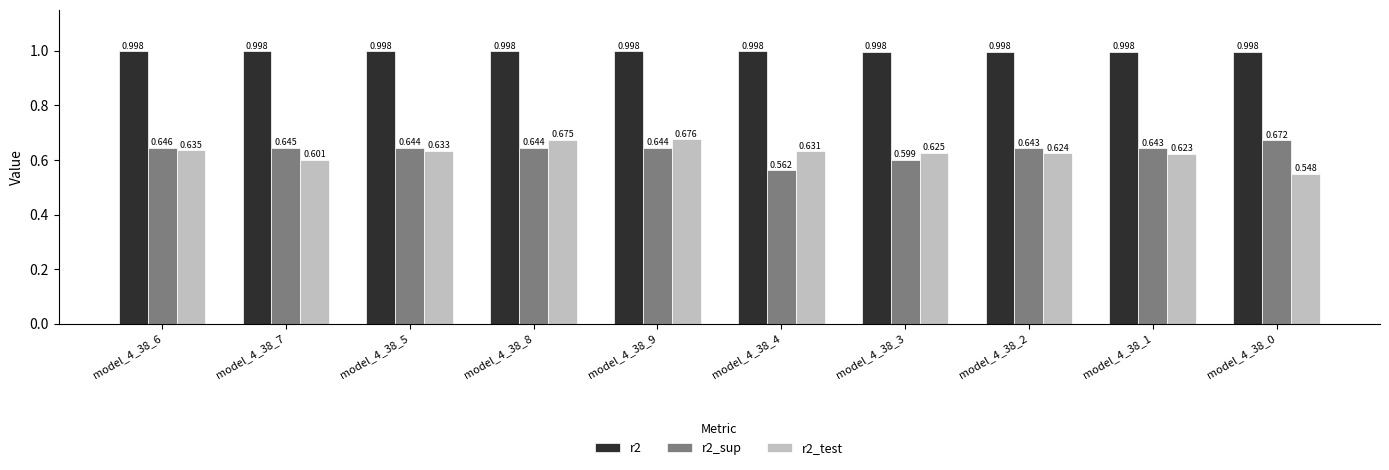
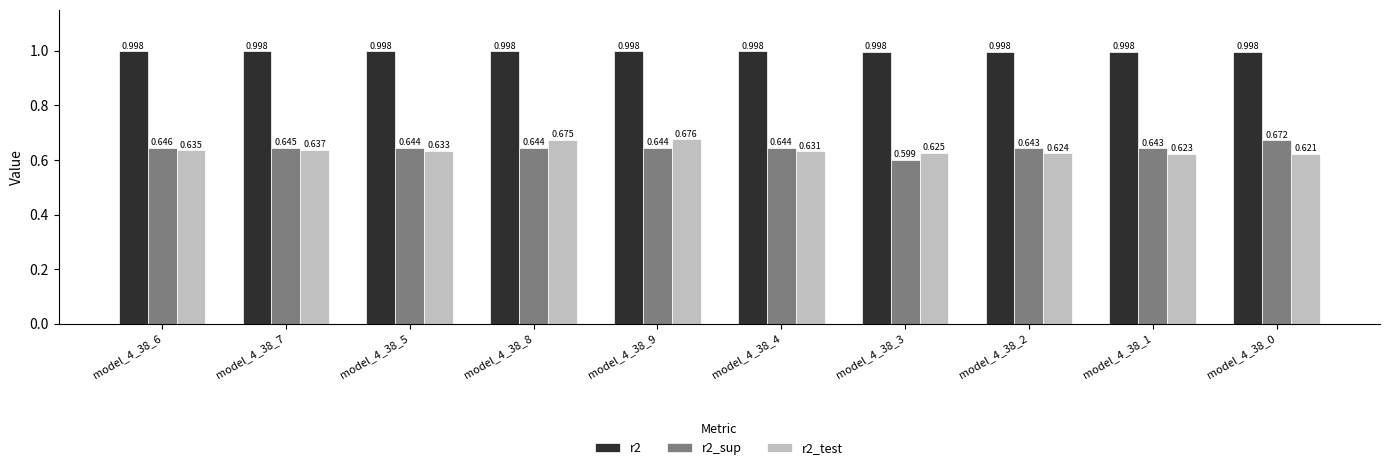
r2_test, model_4_38_7: 0.601 -> 0.637
r2_sup, model_4_38_4: 0.562 -> 0.644
r2_test, model_4_38_0: 0.548 -> 0.621
